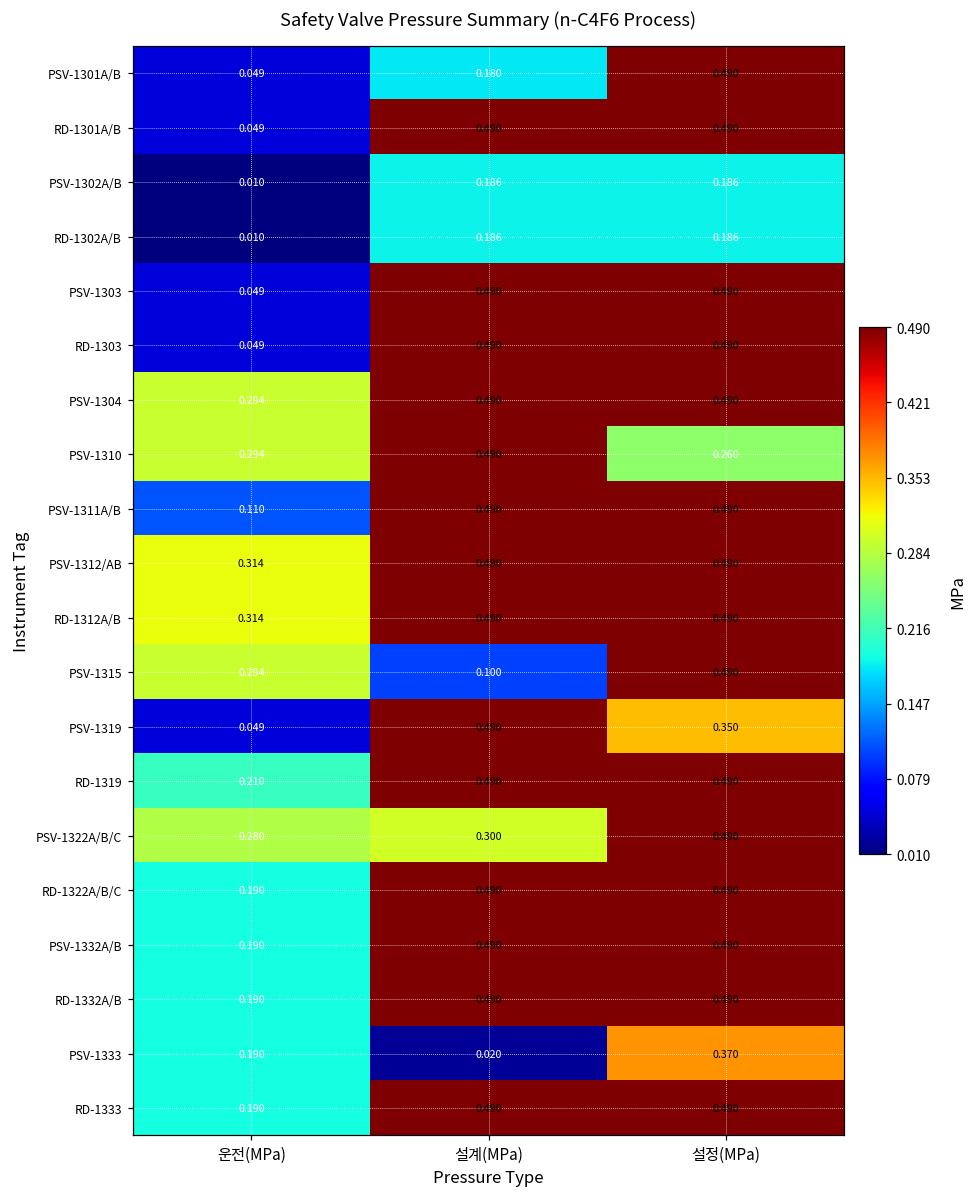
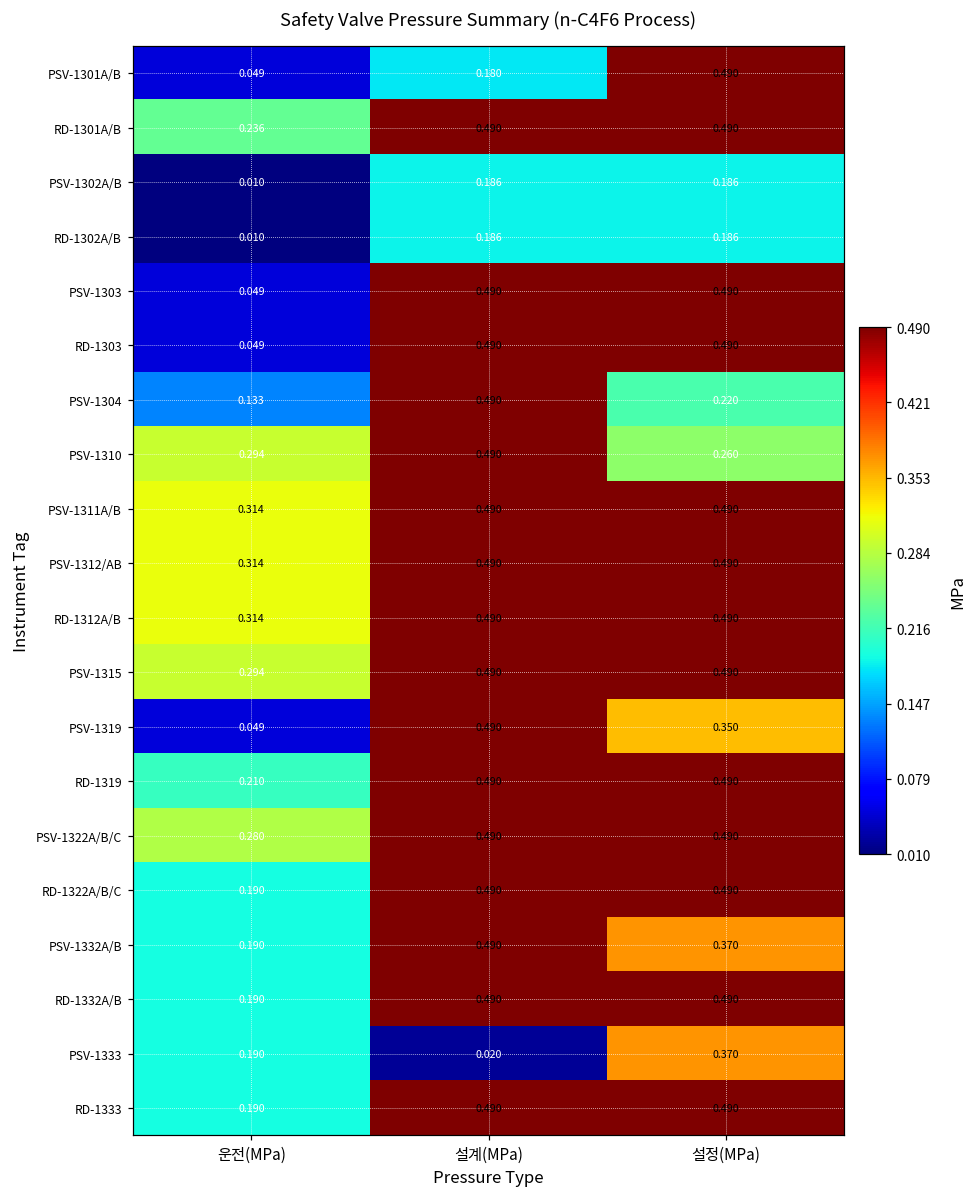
RD-1301A/B, 운전(MPa): 0.049 -> 0.236
PSV-1304, 운전(MPa): 0.294 -> 0.133
PSV-1304, 설정(MPa): 0.490 -> 0.220
PSV-1311A/B, 운전(MPa): 0.110 -> 0.314
PSV-1315, 설계(MPa): 0.100 -> 0.490
PSV-1322A/B/C, 설계(MPa): 0.300 -> 0.490
PSV-1332A/B, 설정(MPa): 0.490 -> 0.370
